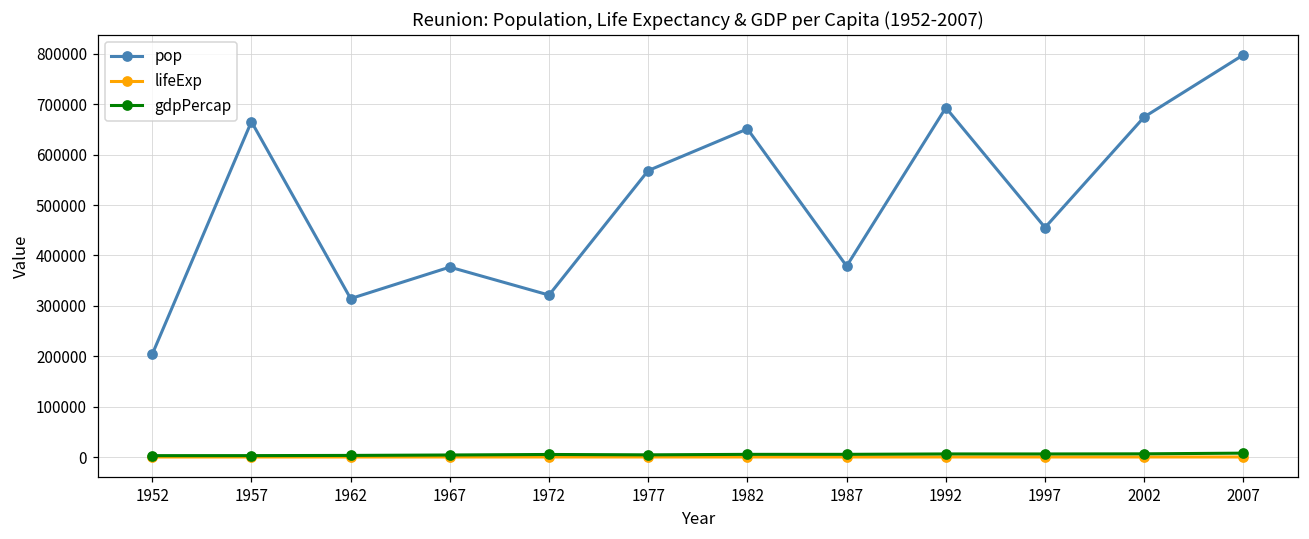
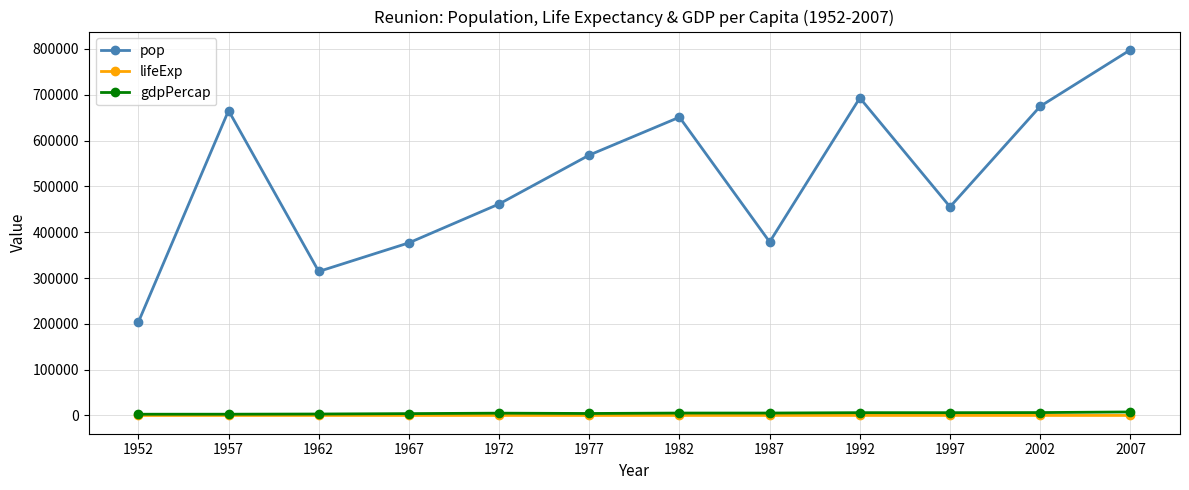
pop, 1972: 320000 -> 460000
